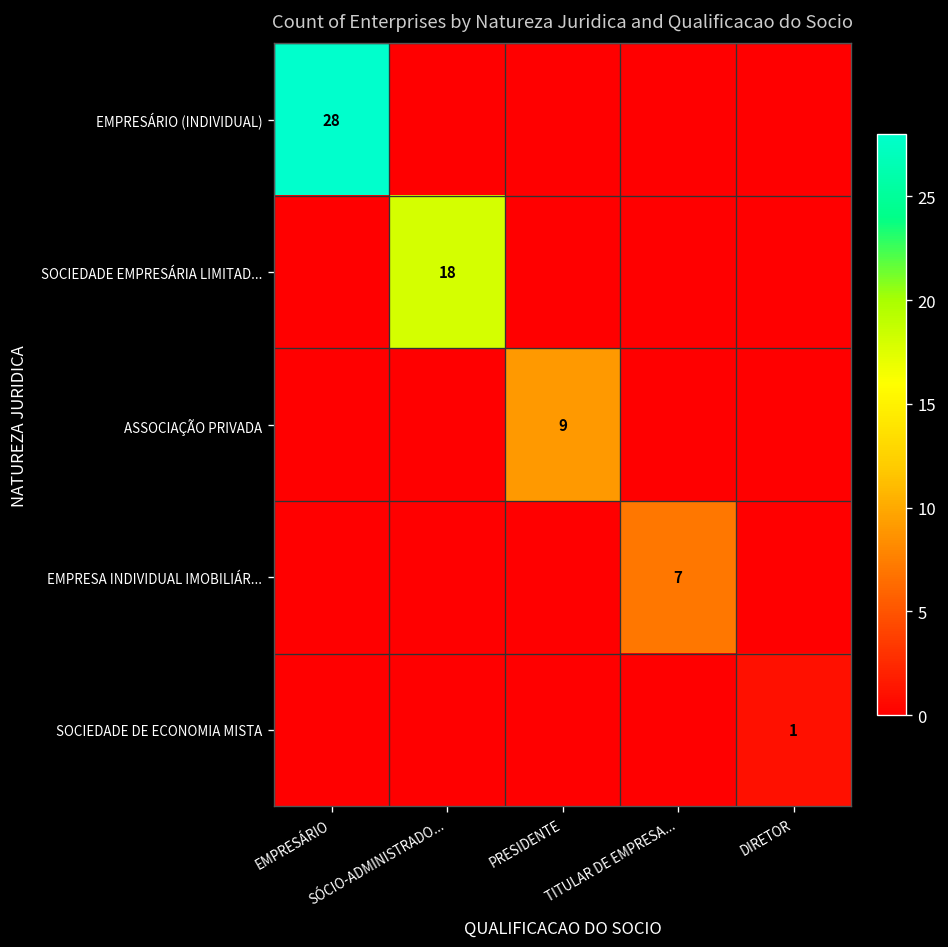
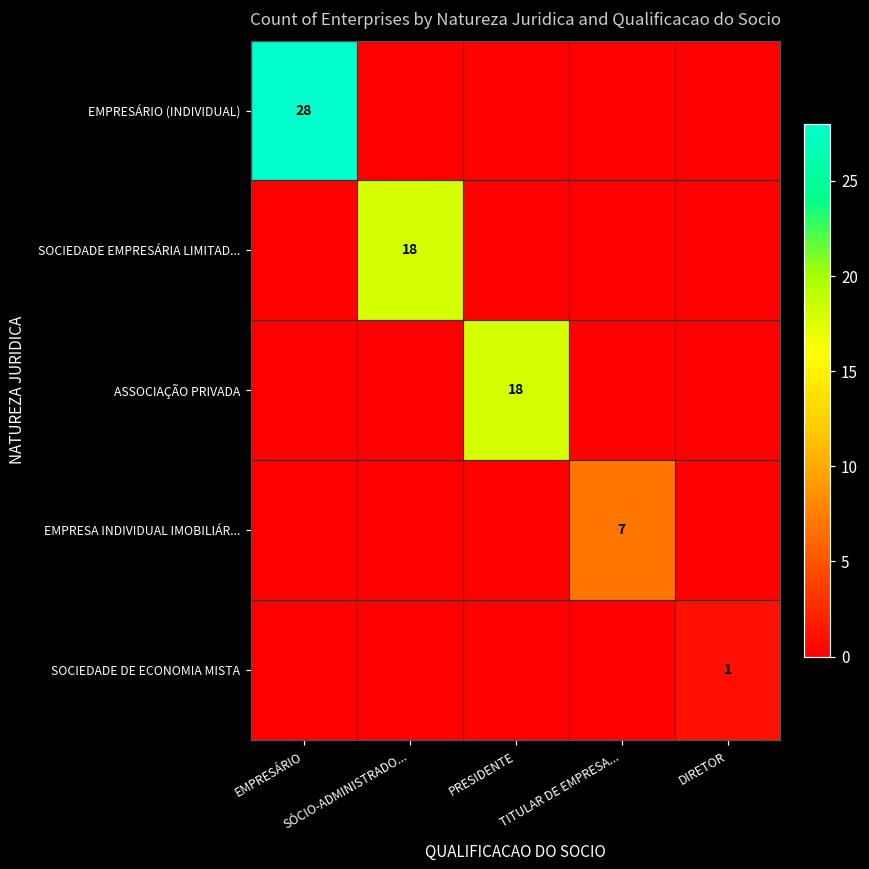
ASSOCIAÇÃO PRIVADA, PRESIDENTE: 9 -> 18
